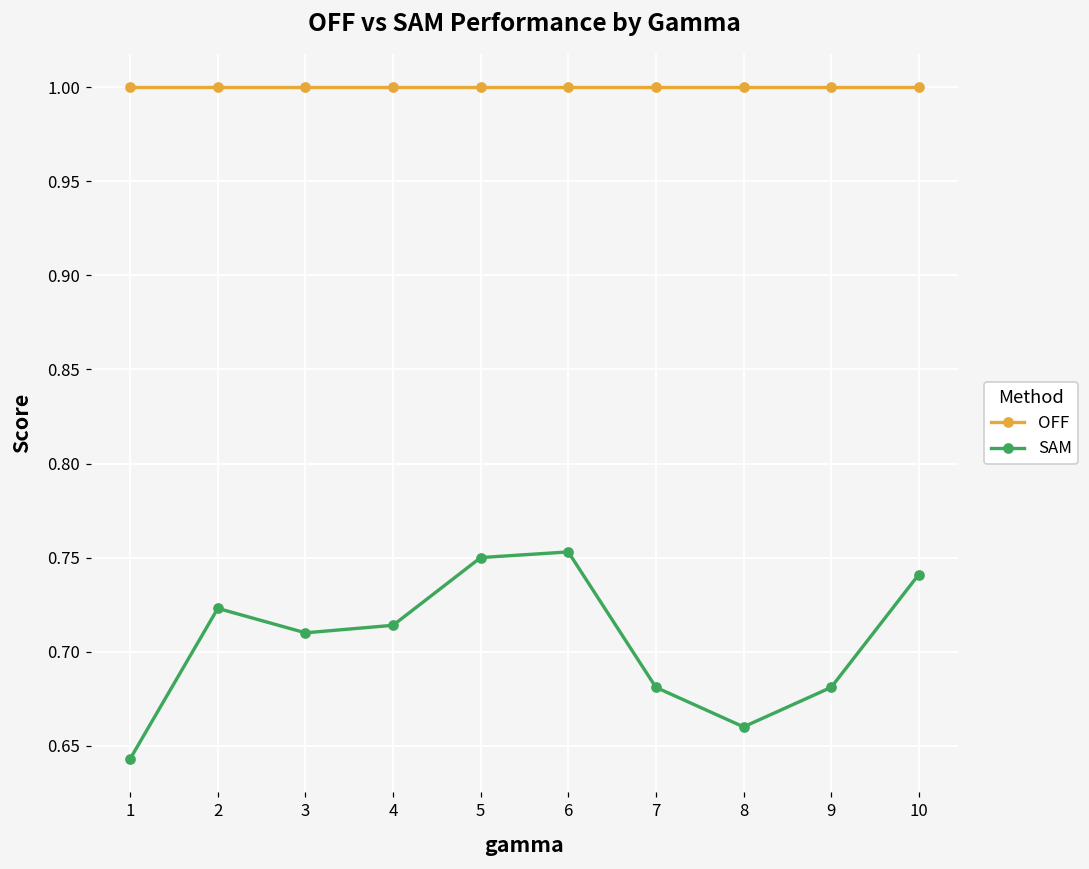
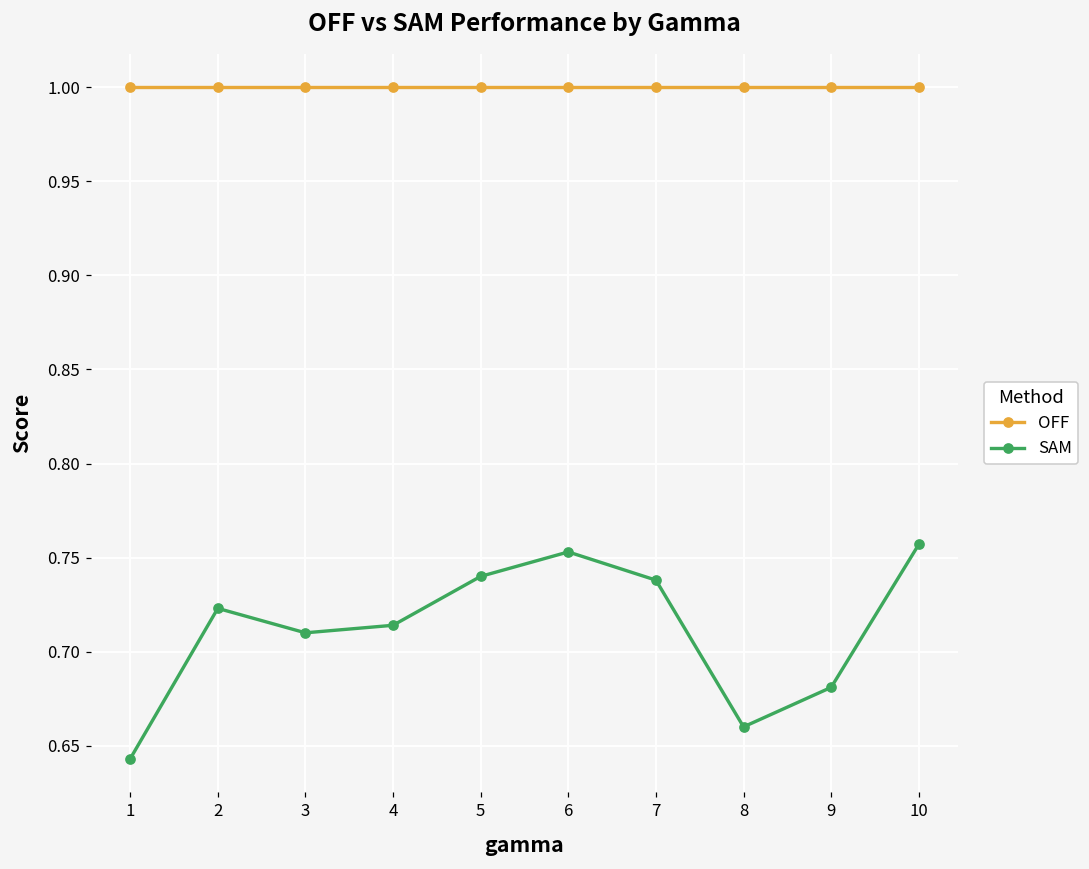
SAM, 5: 0.75 -> 0.74
SAM, 7: 0.681 -> 0.738
SAM, 10: 0.741 -> 0.757
